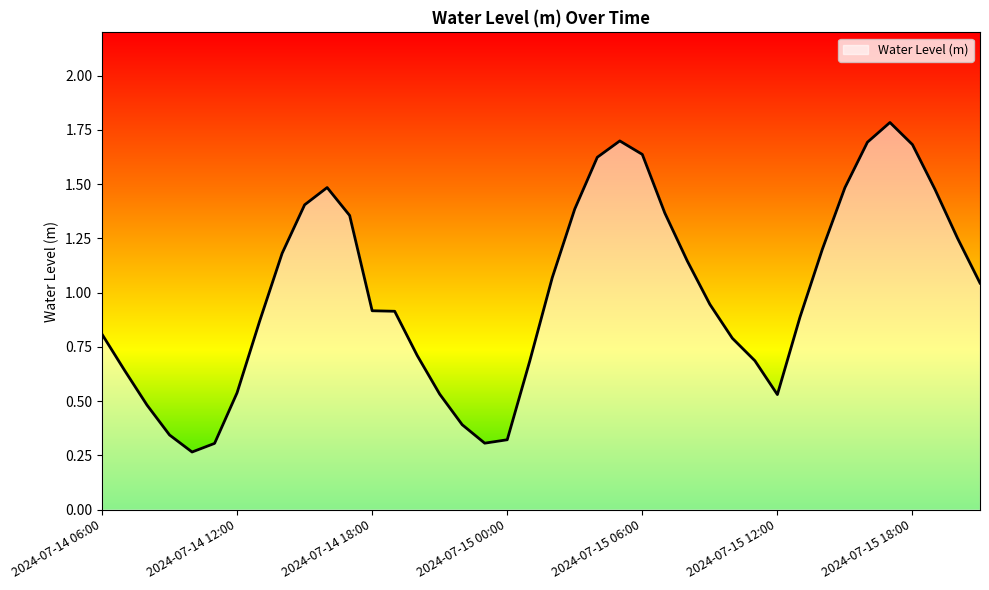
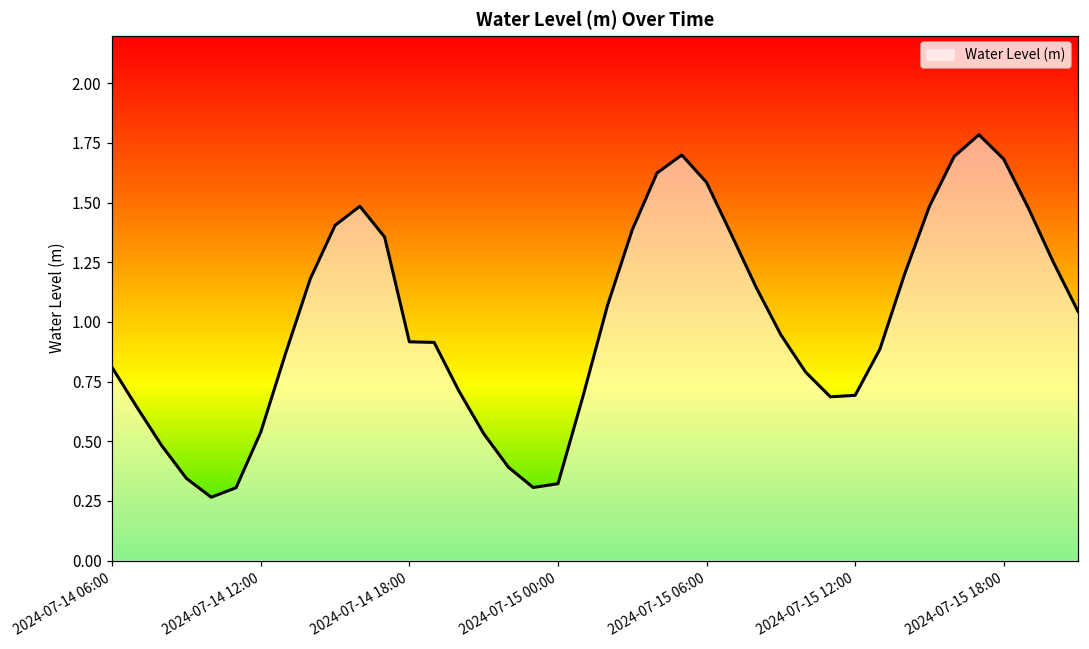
2024-07-15 06:00: 1.64 -> 1.58
2024-07-15 12:00: 0.53 -> 0.69
